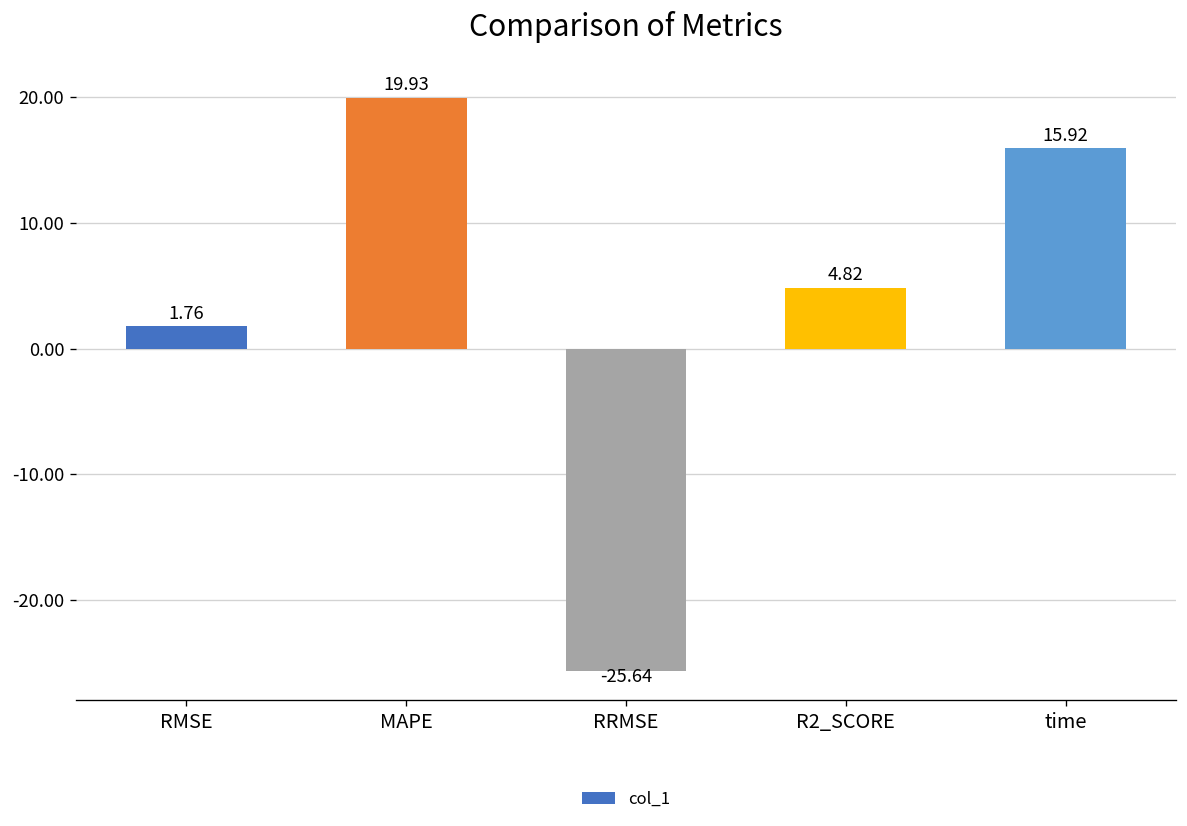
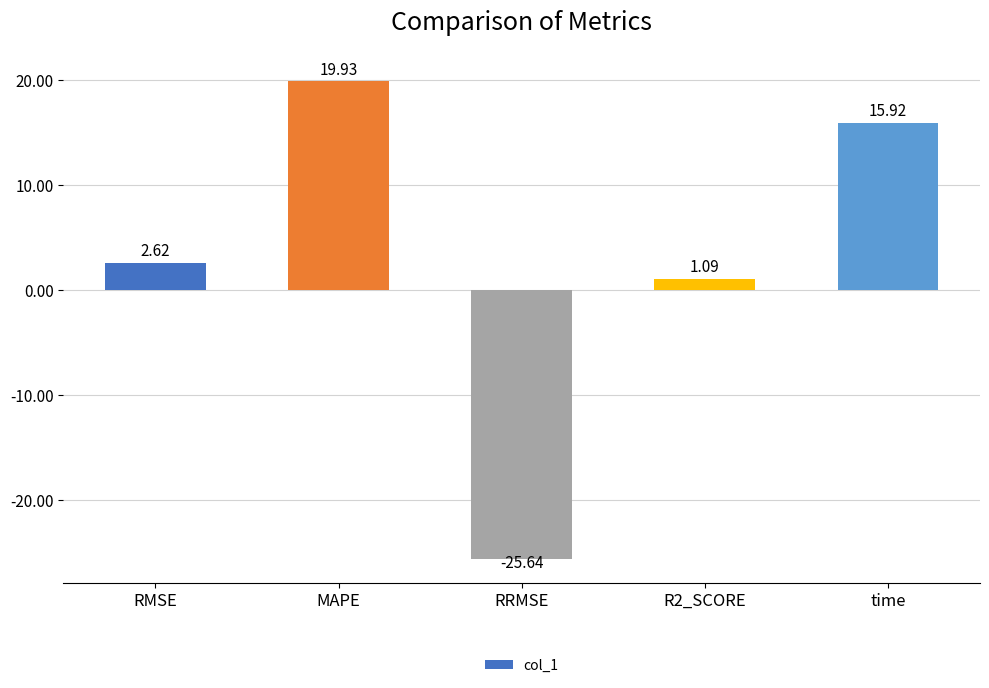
RMSE: 1.76 -> 2.62
R2_SCORE: 4.82 -> 1.09
